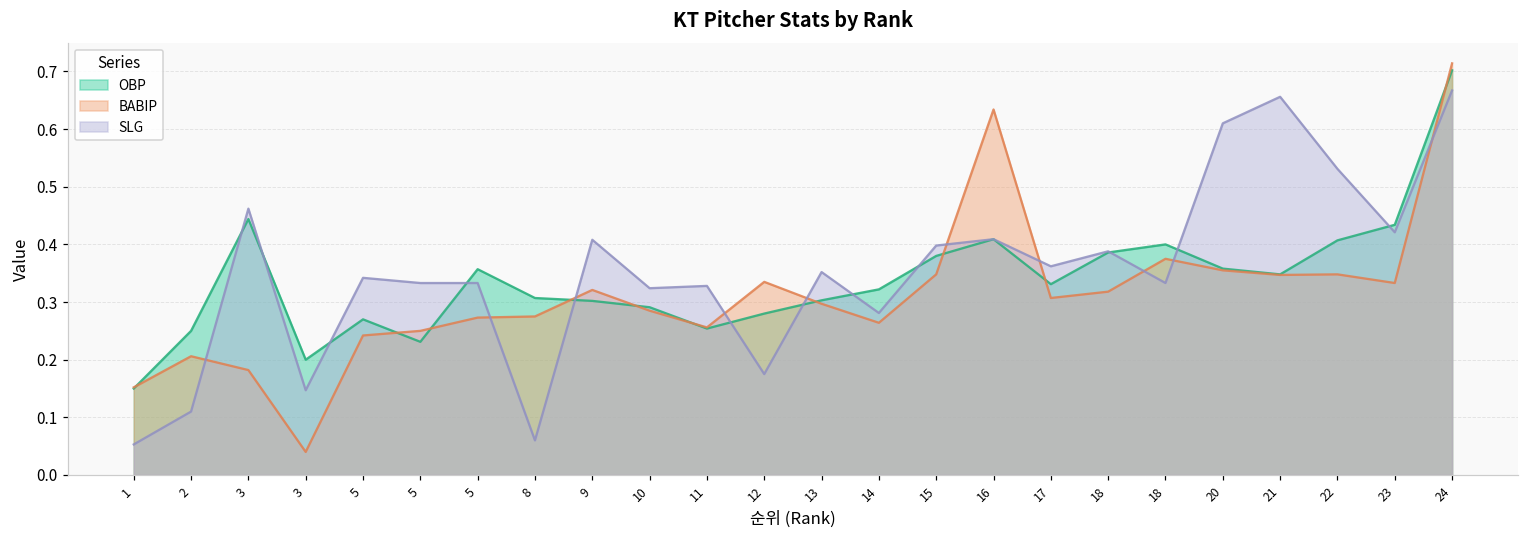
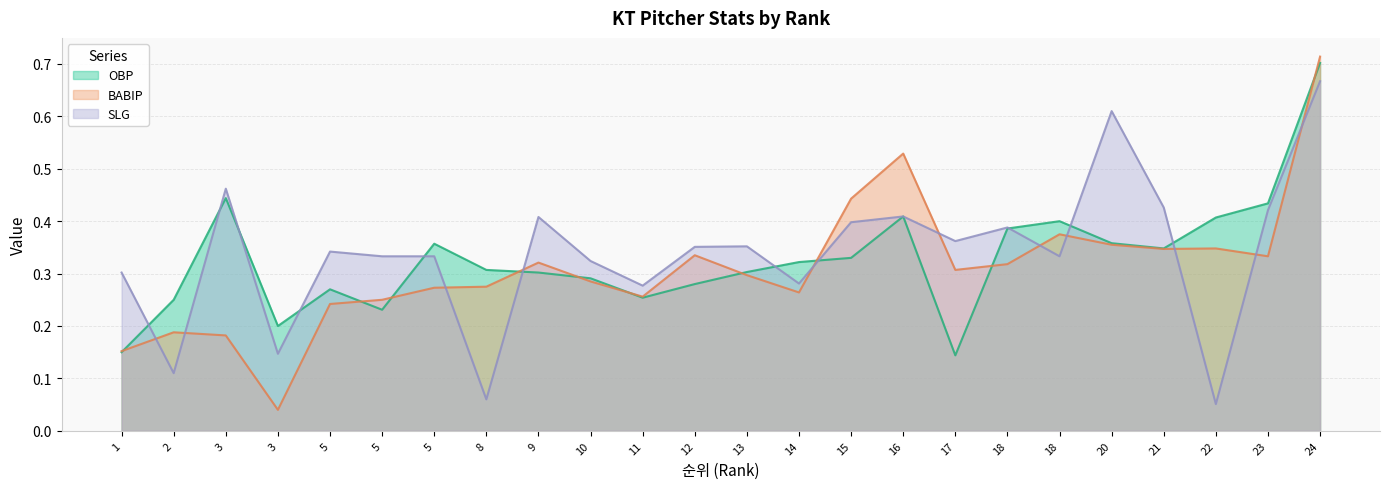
SLG, 1: 0.05 -> 0.30
BABIP, 2: 0.21 -> 0.19
SLG, 11: 0.33 -> 0.28
SLG, 12: 0.18 -> 0.35
OBP, 15: 0.38 -> 0.33
BABIP, 15: 0.35 -> 0.44
BABIP, 16: 0.63 -> 0.53
OBP, 17: 0.33 -> 0.14
SLG, 21: 0.66 -> 0.43
SLG, 22: 0.53 -> 0.05
